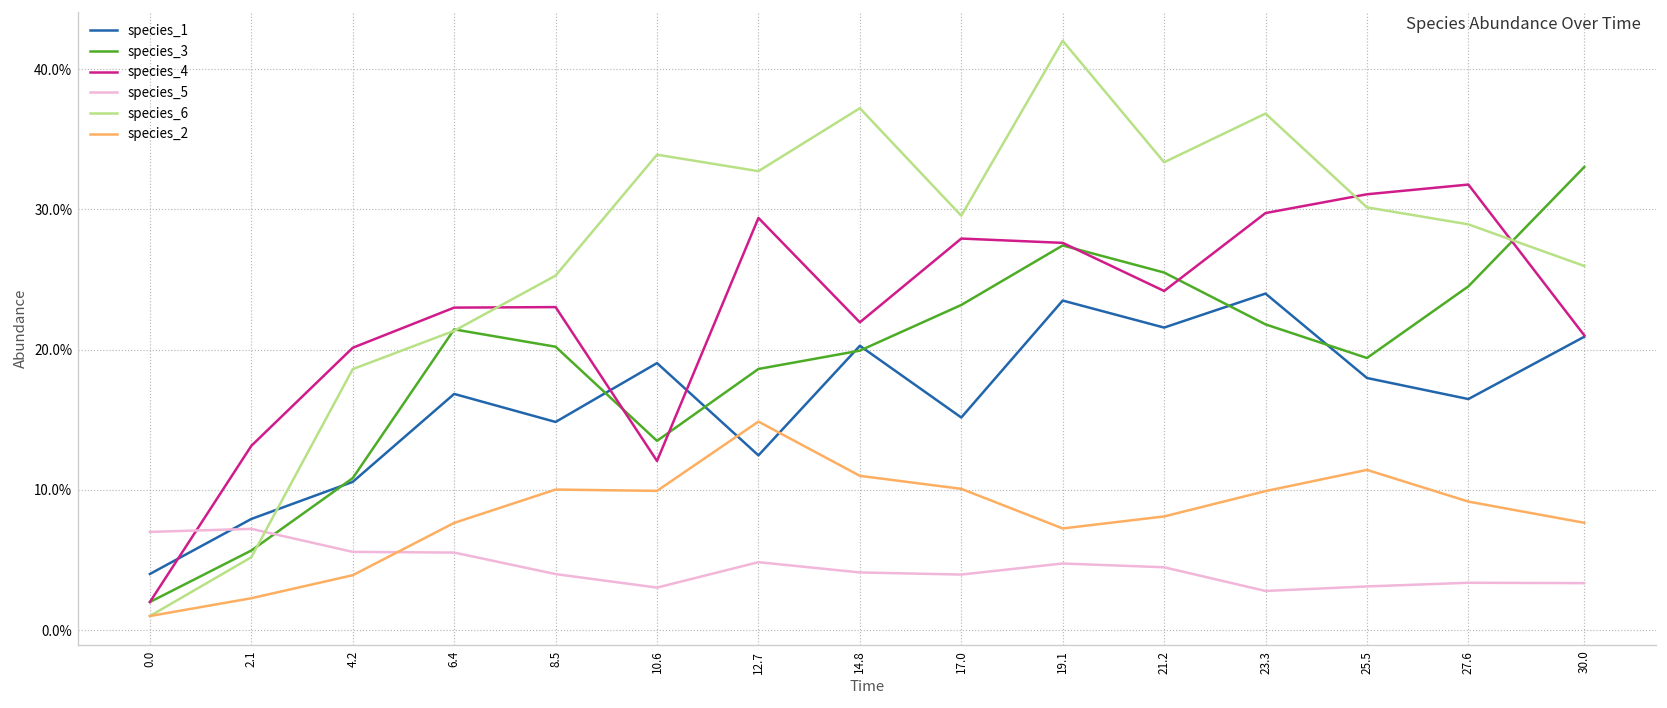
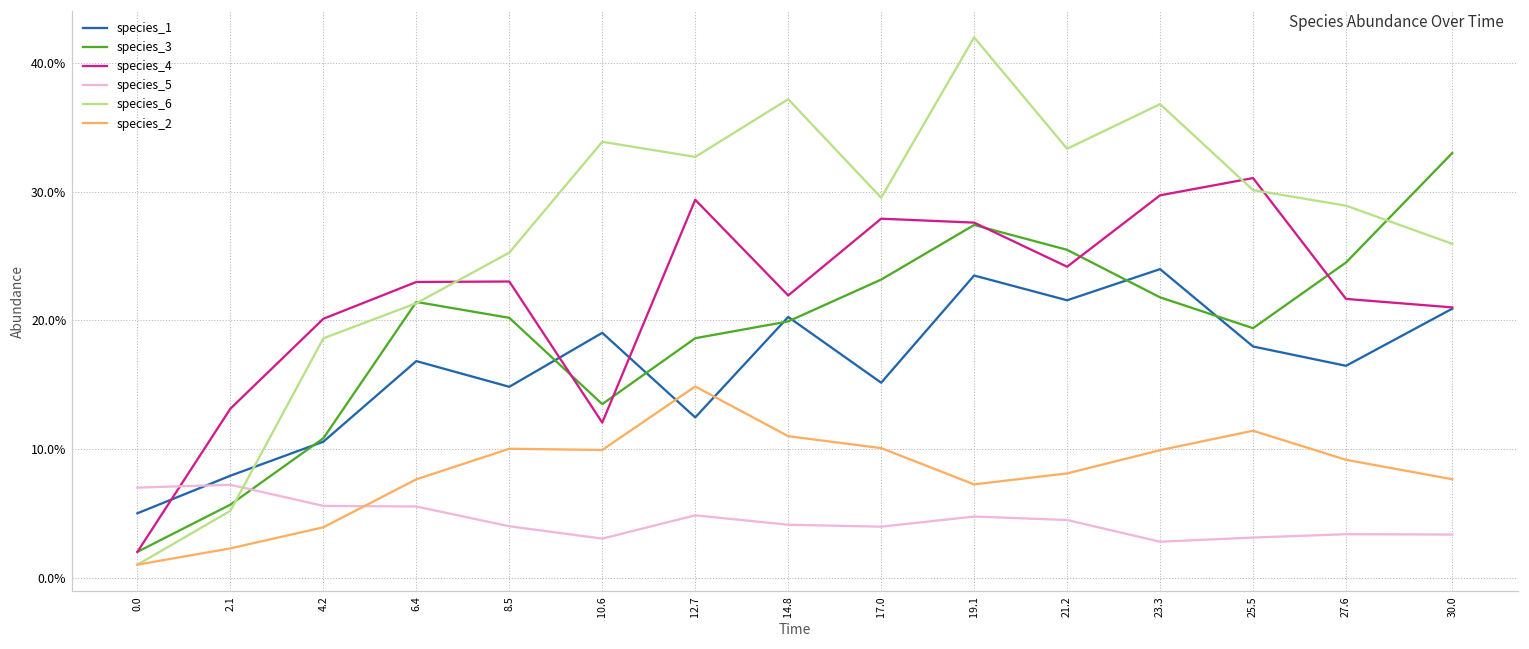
species_1, 0.0: 4.0% -> 5.0%
species_4, 27.6: 31.8% -> 21.7%
